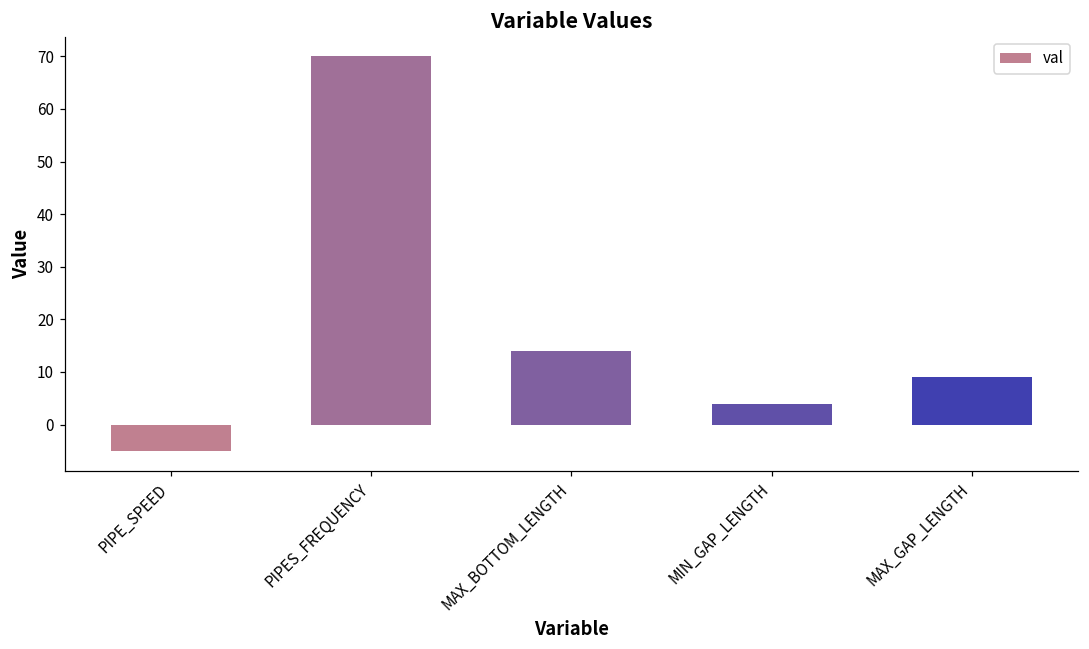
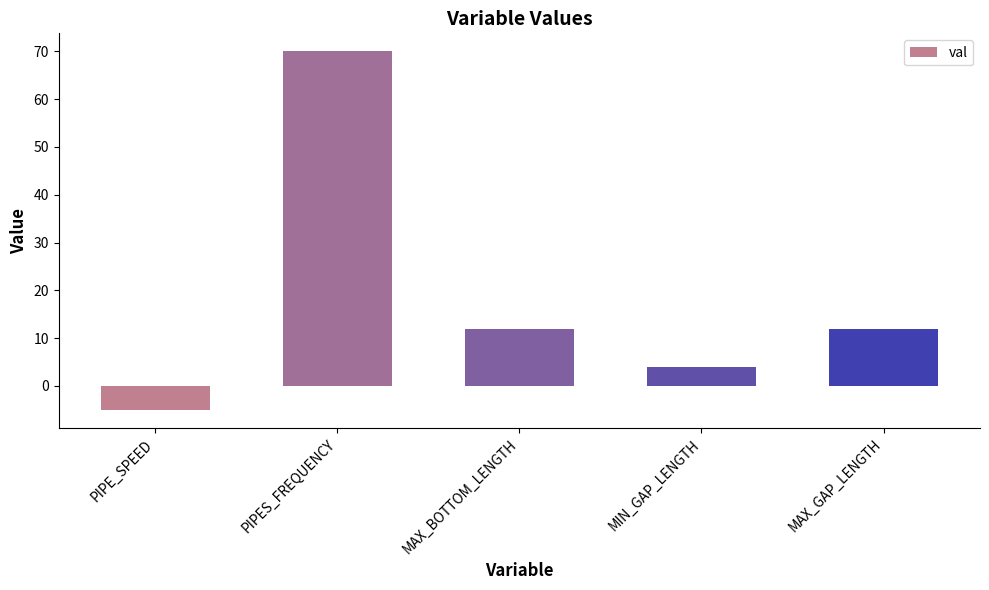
MAX_BOTTOM_LENGTH: 14 -> 12
MAX_GAP_LENGTH: 9 -> 12
